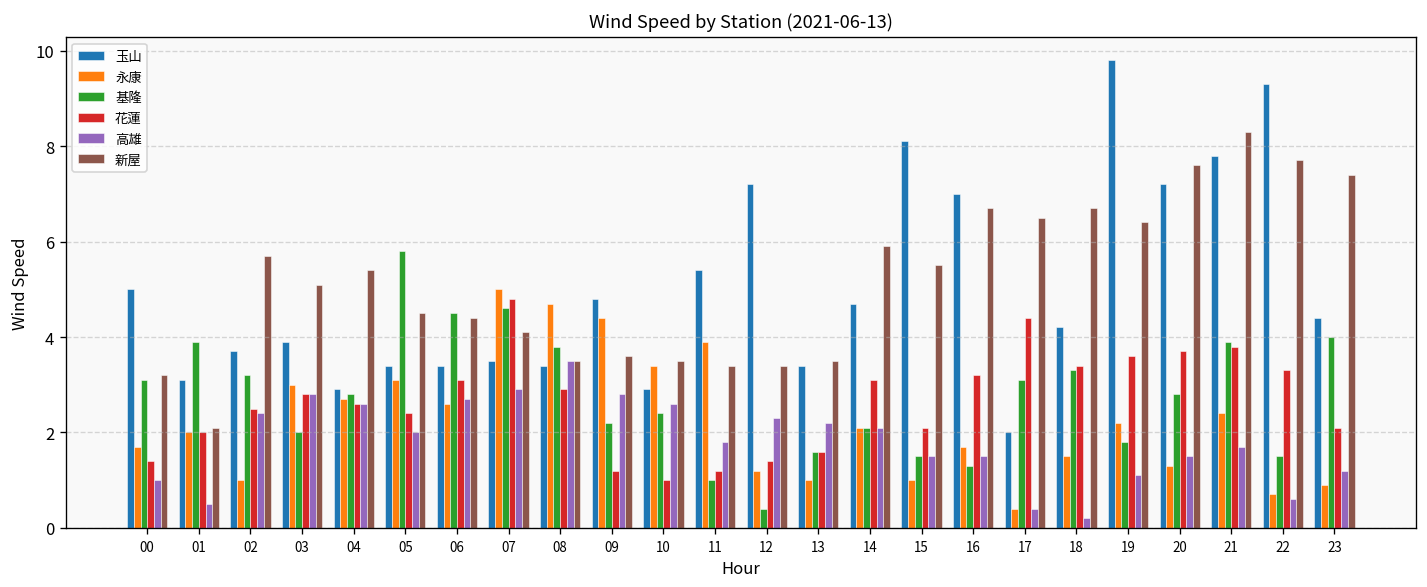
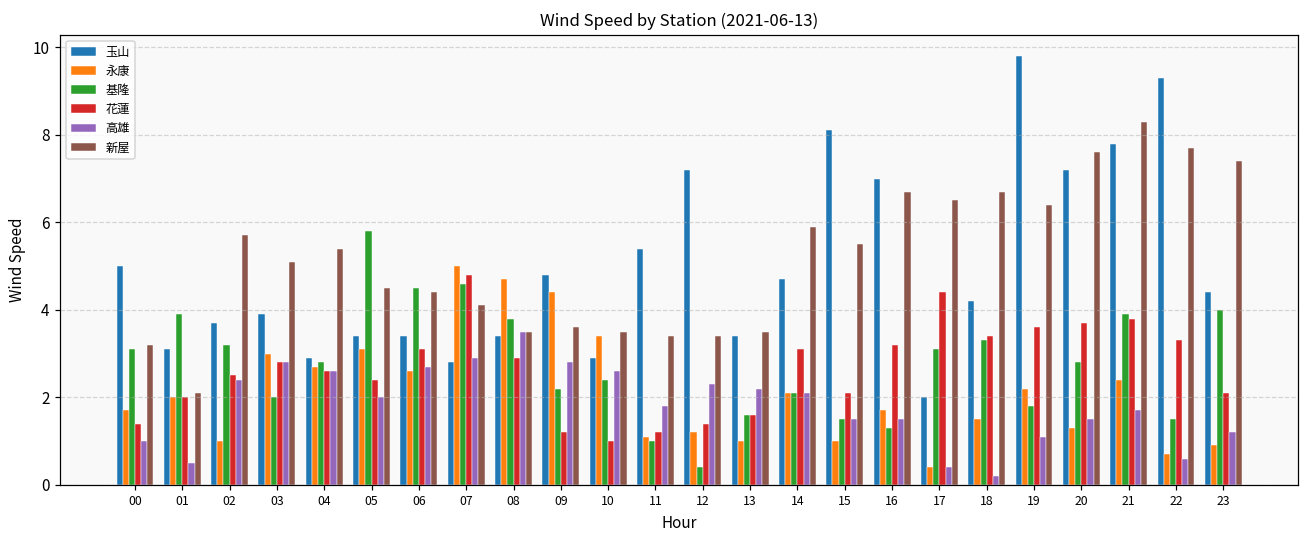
玉山, 07: 3.5 -> 2.8
永康, 11: 3.9 -> 1.1
